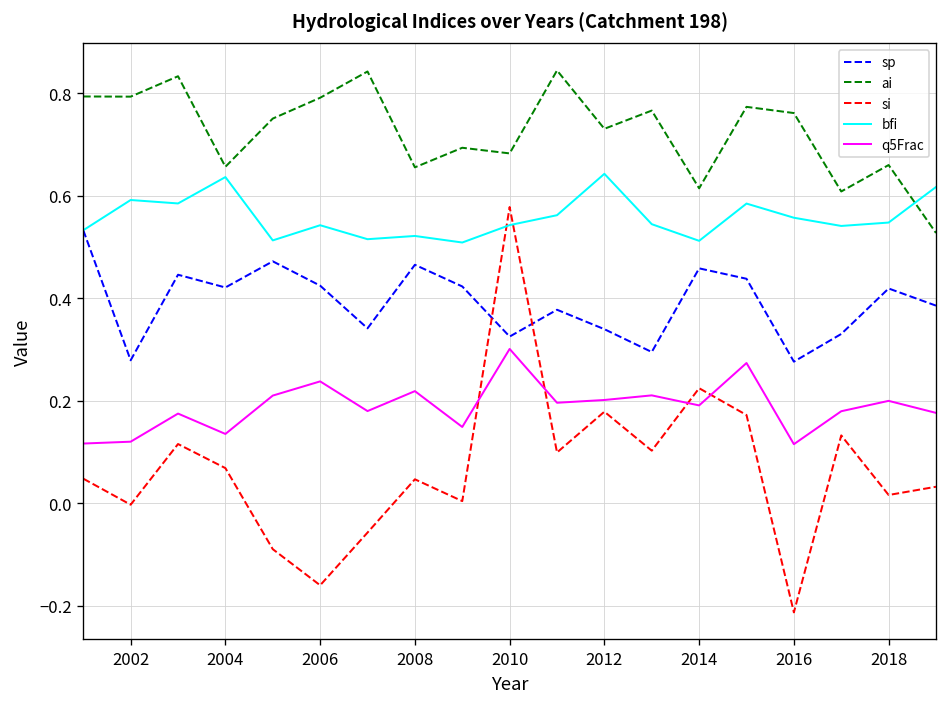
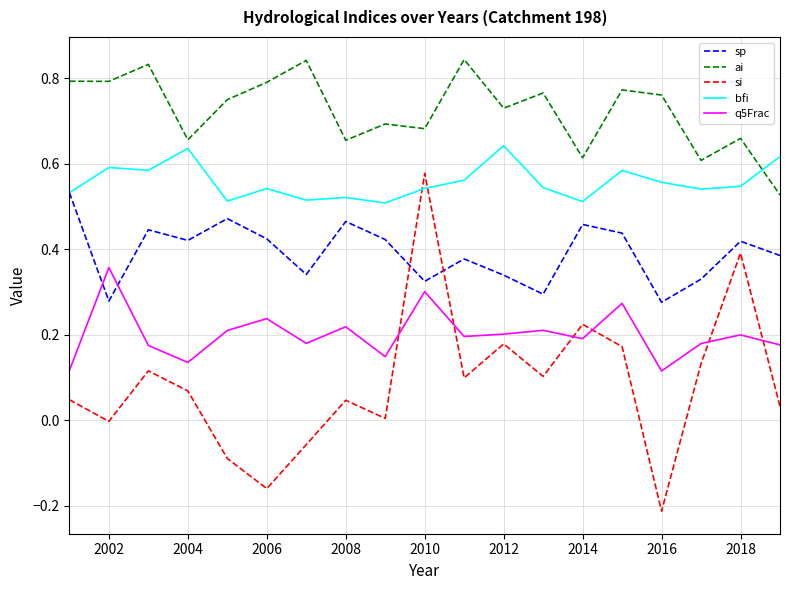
q5Frac, 2002: 0.12 -> 0.36
si, 2018: 0.02 -> 0.39
